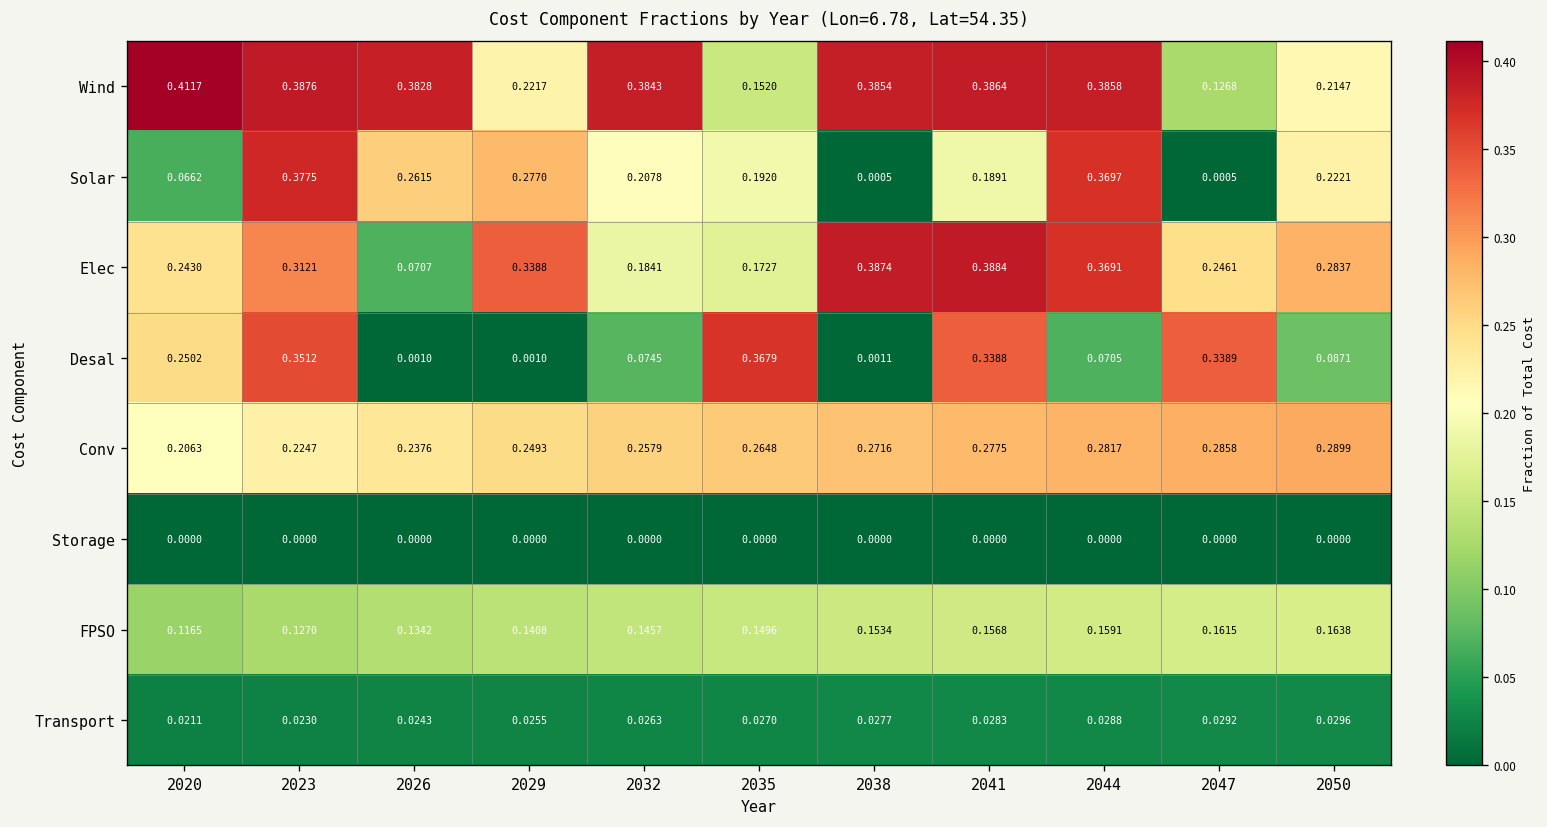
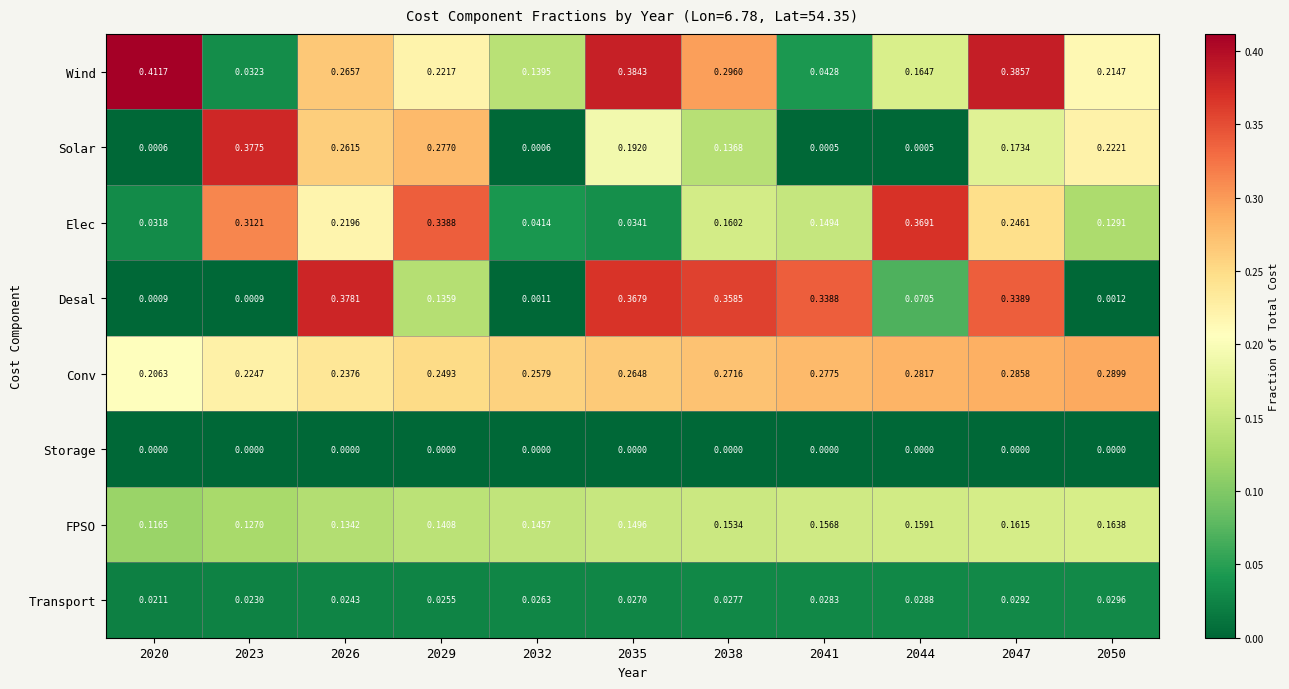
Wind, 2023: 0.3876 -> 0.0323
Wind, 2026: 0.3828 -> 0.2657
Wind, 2032: 0.3843 -> 0.1395
Wind, 2035: 0.1520 -> 0.3843
Wind, 2038: 0.3854 -> 0.2960
Wind, 2041: 0.3864 -> 0.0428
Wind, 2044: 0.3858 -> 0.1647
Wind, 2047: 0.1268 -> 0.3857
Solar, 2020: 0.0662 -> 0.0006
Solar, 2032: 0.2078 -> 0.0006
Solar, 2038: 0.0005 -> 0.1368
Solar, 2041: 0.1891 -> 0.0005
Solar, 2044: 0.3697 -> 0.0005
Solar, 2047: 0.0005 -> 0.1734
Elec, 2020: 0.2430 -> 0.0318
Elec, 2026: 0.0707 -> 0.2196
Elec, 2032: 0.1841 -> 0.0414
Elec, 2035: 0.1727 -> 0.0341
Elec, 2038: 0.3874 -> 0.1602
Elec, 2041: 0.3884 -> 0.1494
Elec, 2050: 0.2837 -> 0.1291
Desal, 2020: 0.2502 -> 0.0009
Desal, 2023: 0.3512 -> 0.0009
Desal, 2026: 0.0010 -> 0.3781
Desal, 2029: 0.0010 -> 0.1359
Desal, 2032: 0.0745 -> 0.0011
Desal, 2038: 0.0011 -> 0.3585
Desal, 2050: 0.0871 -> 0.0012
